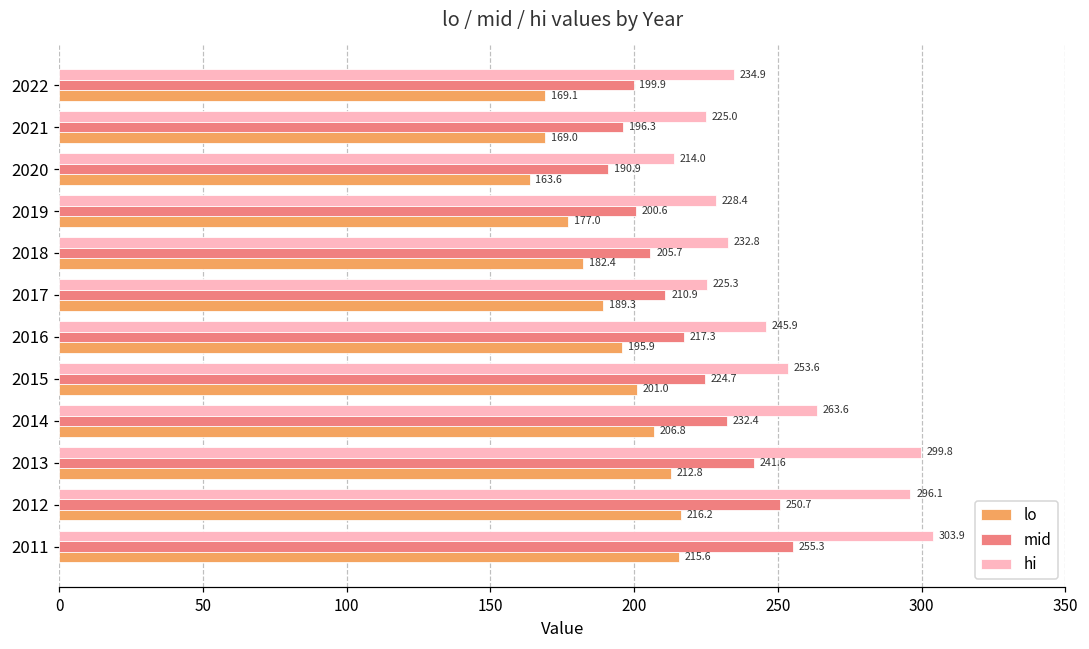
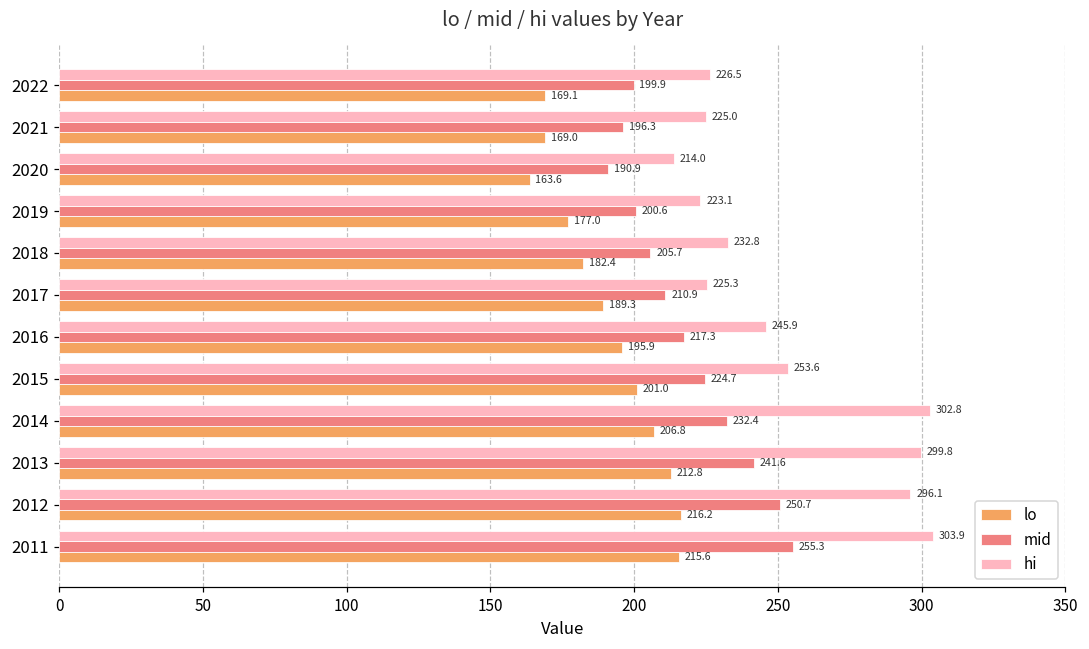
hi, 2022: 234.9 -> 226.5
hi, 2019: 228.4 -> 223.1
hi, 2014: 263.6 -> 302.8
